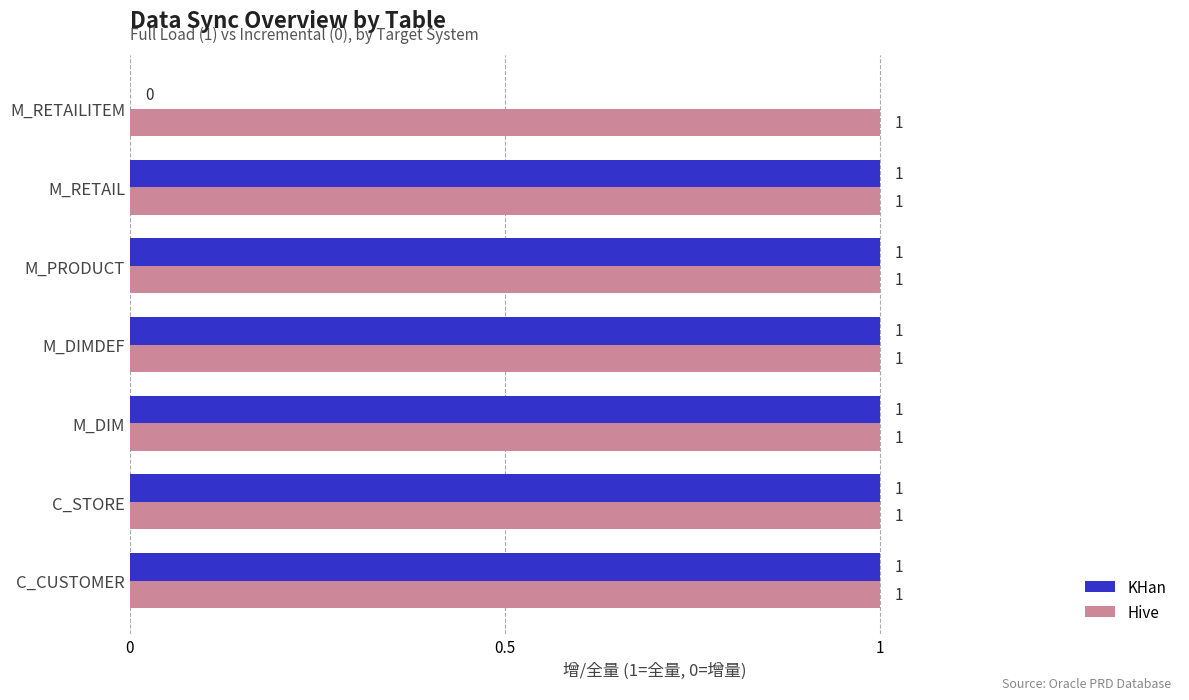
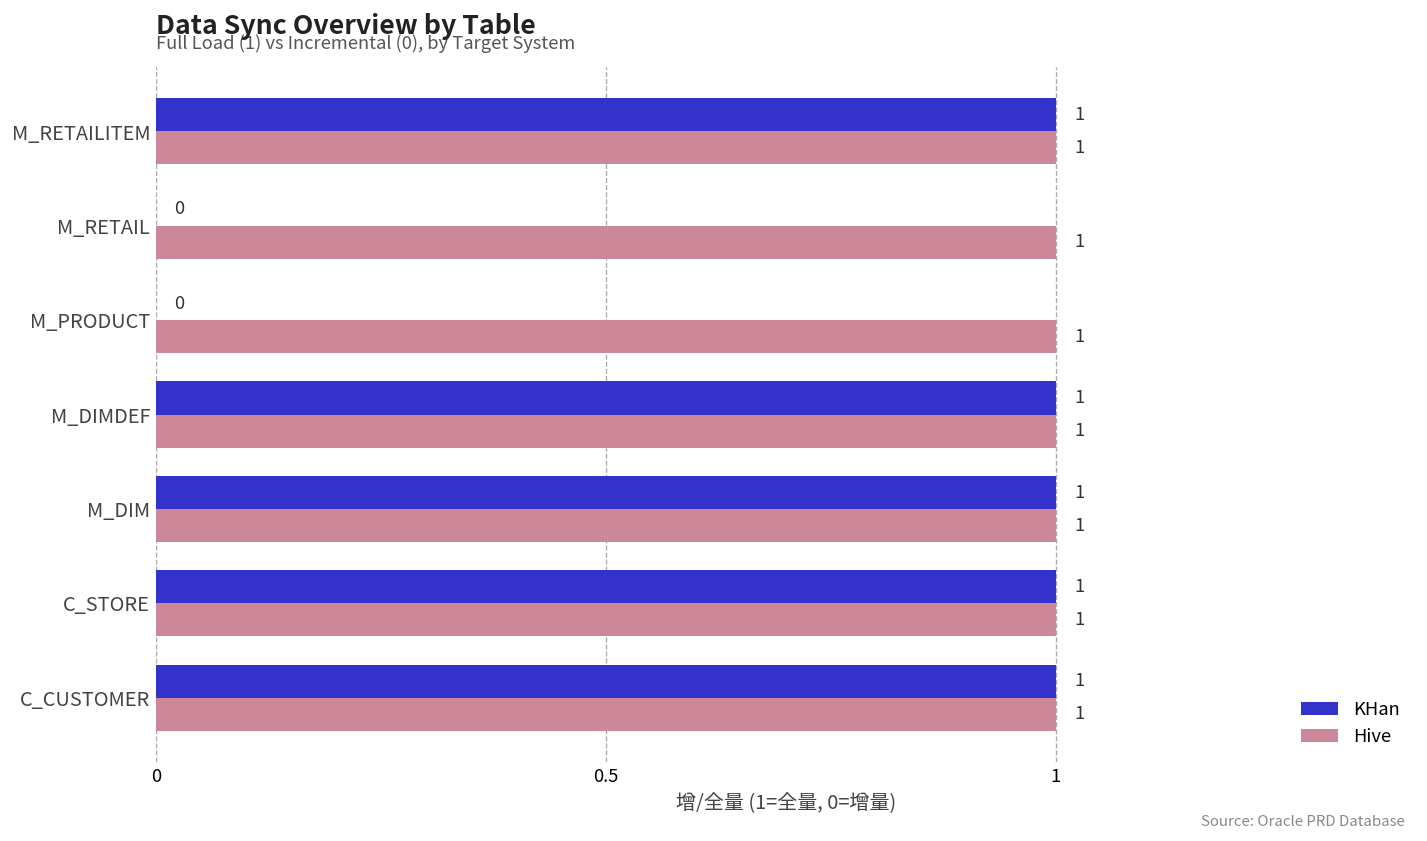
KHan, M_RETAILITEM: 0 -> 1
KHan, M_RETAIL: 1 -> 0
KHan, M_PRODUCT: 1 -> 0
